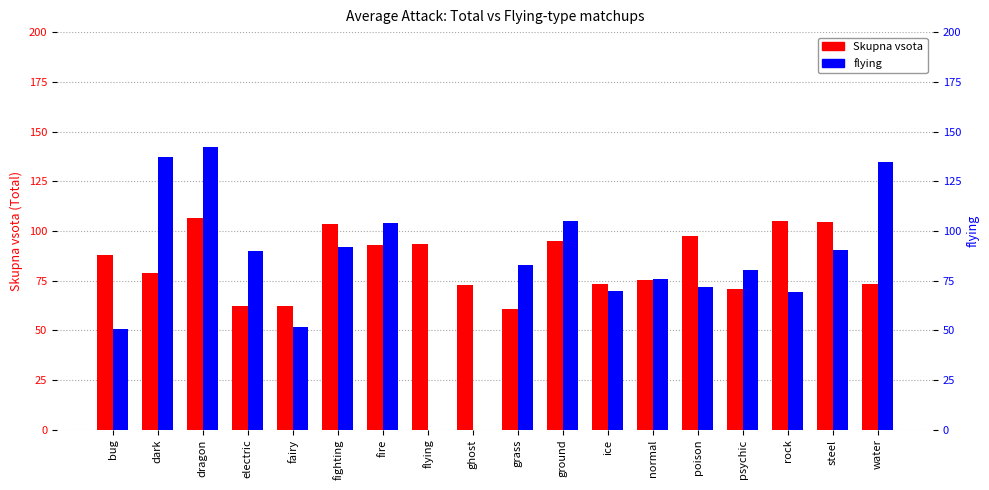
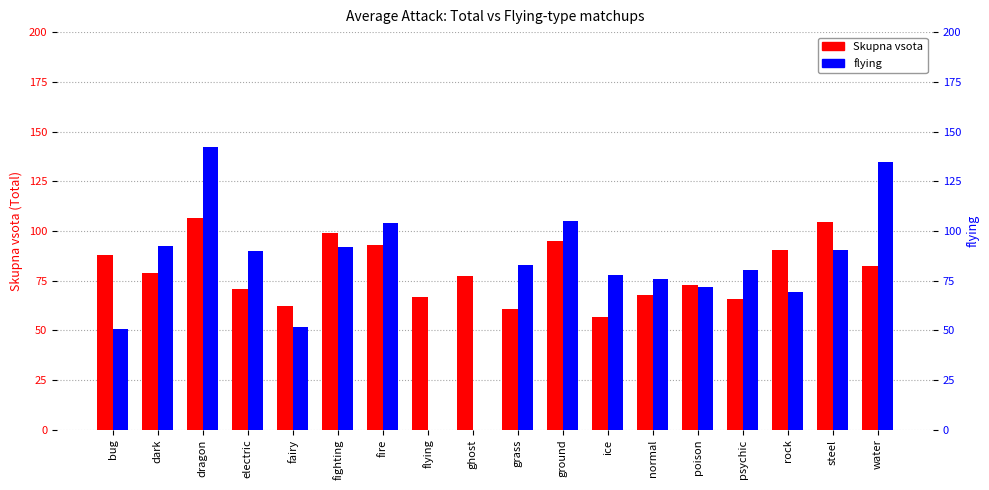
Skupna vsota, electric: 62 -> 71
Skupna vsota, fighting: 104 -> 99
Skupna vsota, flying: 93 -> 67
Skupna vsota, ghost: 73 -> 77
Skupna vsota, ice: 73 -> 57
Skupna vsota, normal: 75 -> 68
Skupna vsota, poison: 98 -> 73
Skupna vsota, psychic: 71 -> 66
Skupna vsota, rock: 105 -> 91
Skupna vsota, water: 73 -> 82
flying, dark: 137 -> 92
flying, ice: 70 -> 78
